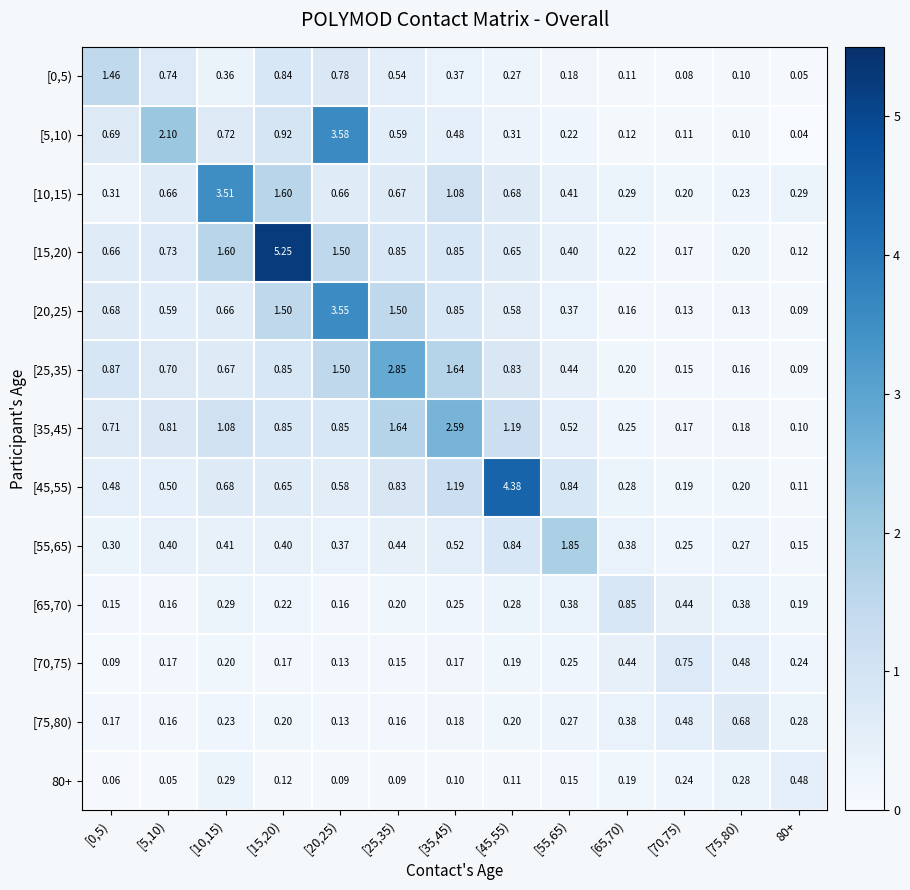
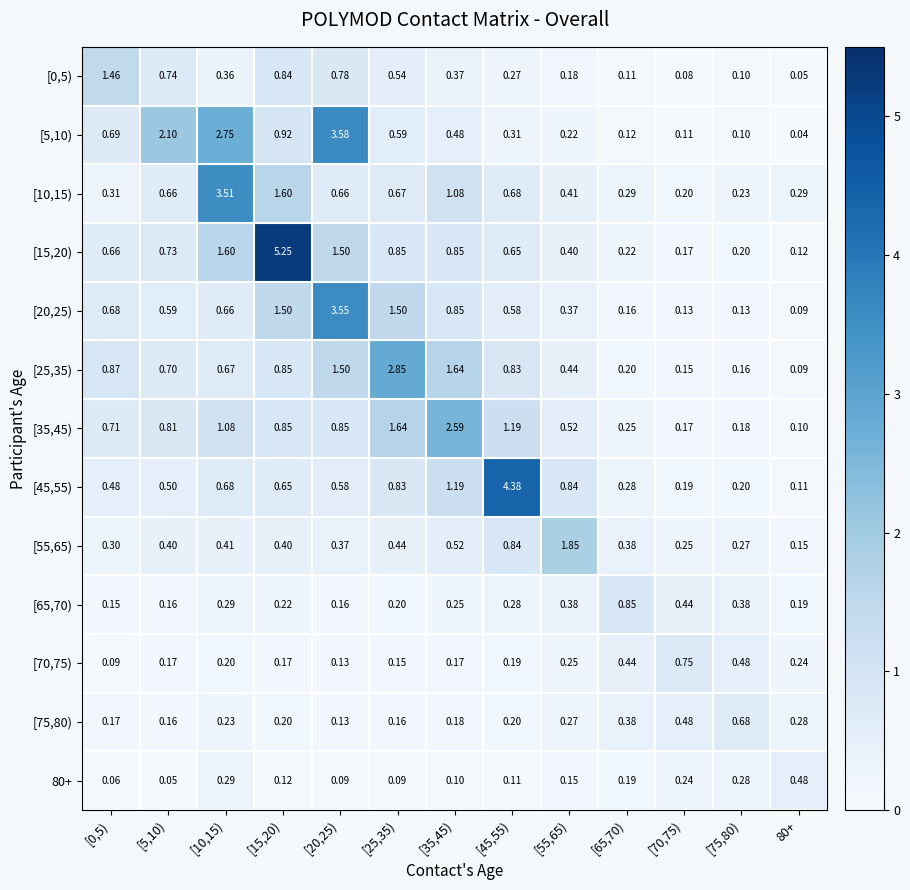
[5,10), [10,15): 0.72 -> 2.75
